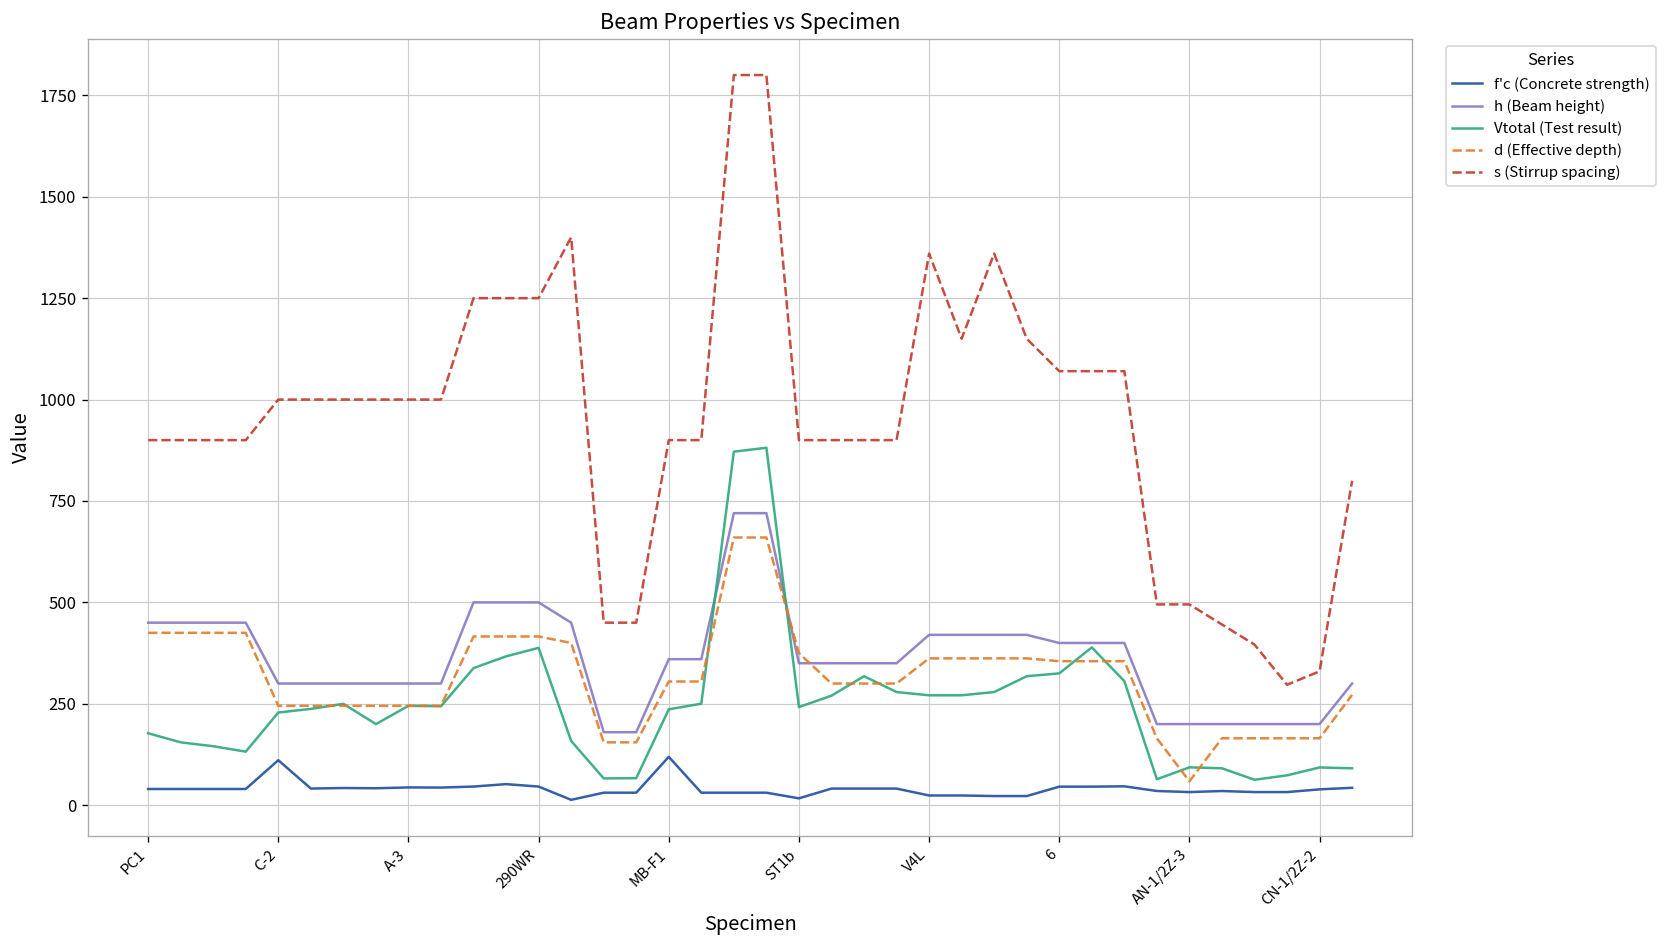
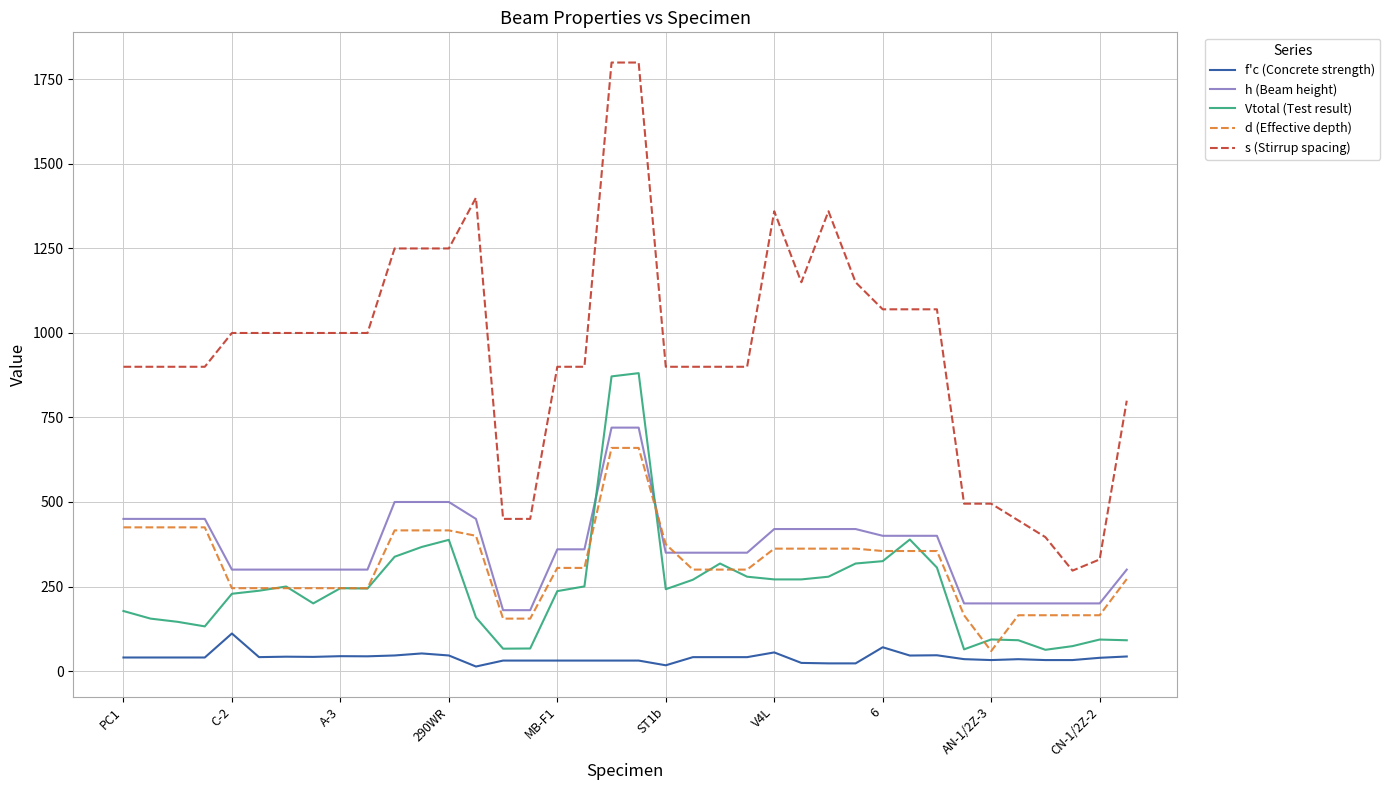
f'c (Concrete strength), MB-F1: 120 -> 30
f'c (Concrete strength), V4L: 20 -> 60
f'c (Concrete strength), 6: 50 -> 70
